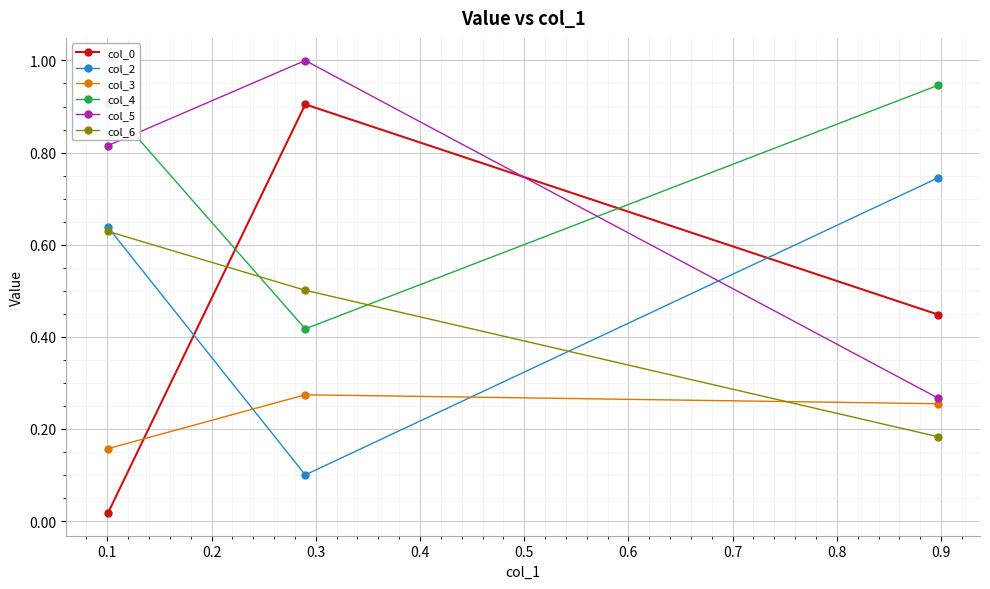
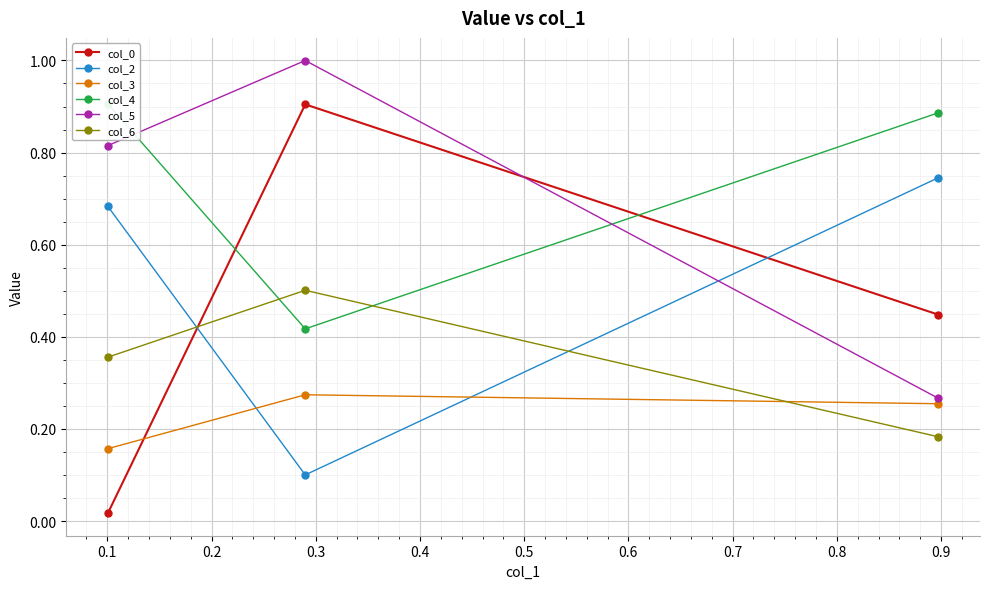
col_2, 0.1: 0.64 -> 0.68
col_6, 0.1: 0.63 -> 0.36
col_4, 0.9: 0.95 -> 0.89
